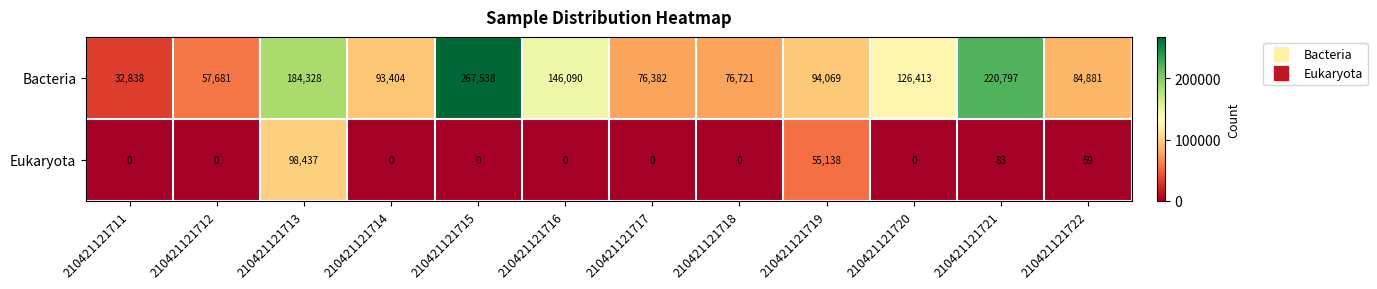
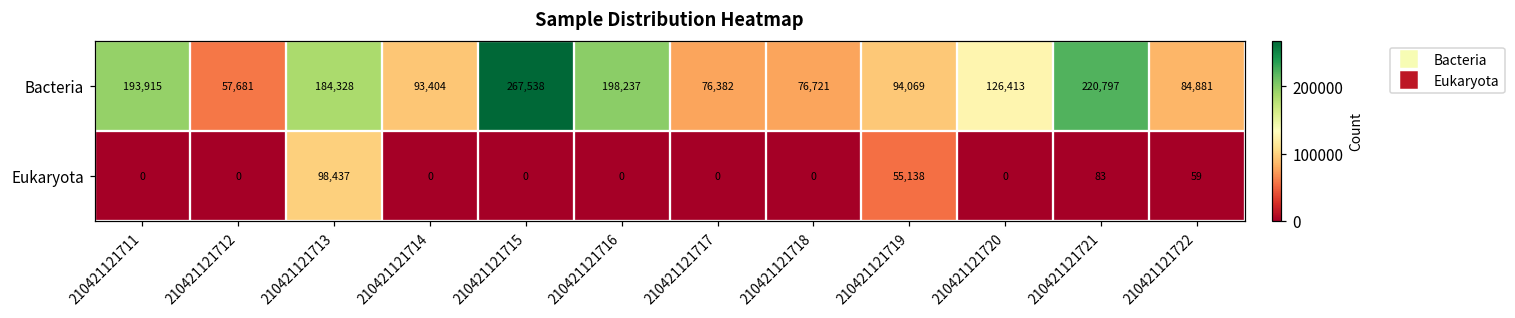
Bacteria, 210421121711: 32,838 -> 193,915
Bacteria, 210421121716: 146,090 -> 198,237
